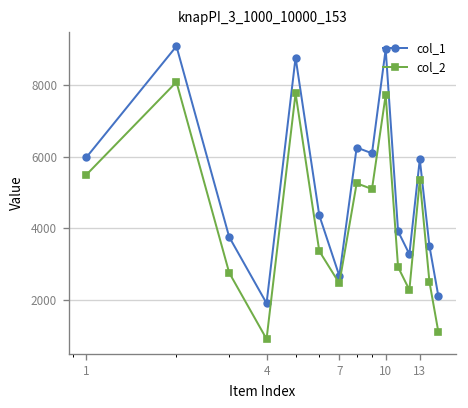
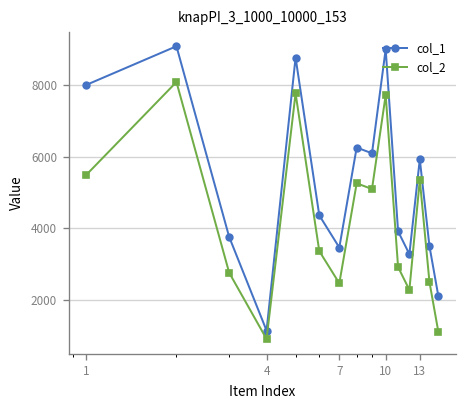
col_1, 1: 6000 -> 8000
col_1, 4: 1900 -> 1100
col_1, 7: 2700 -> 3500
